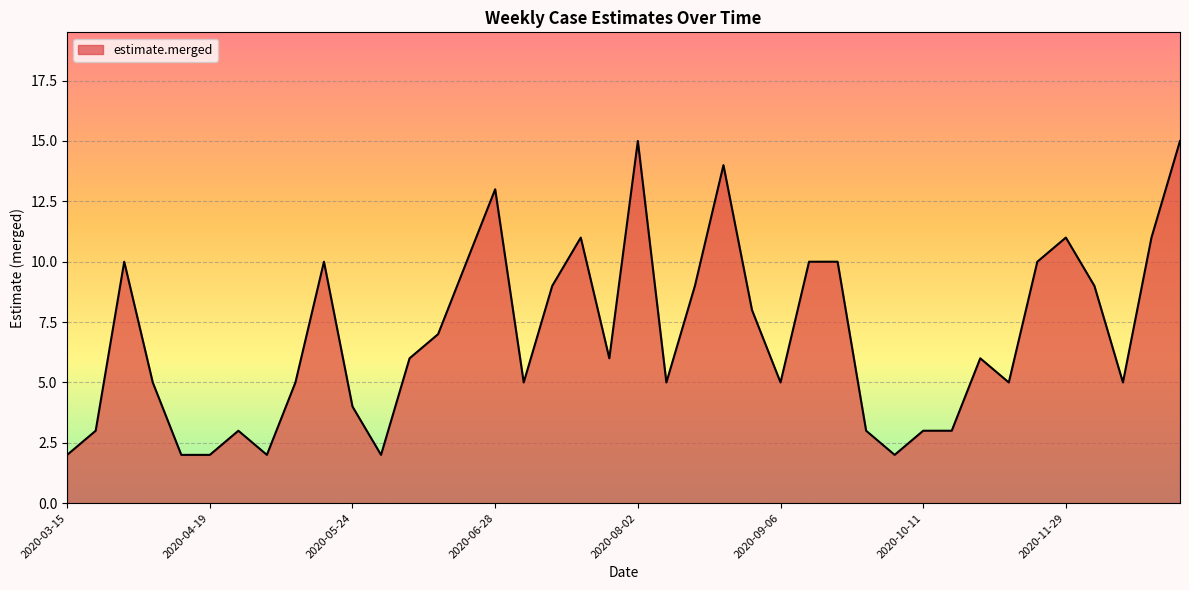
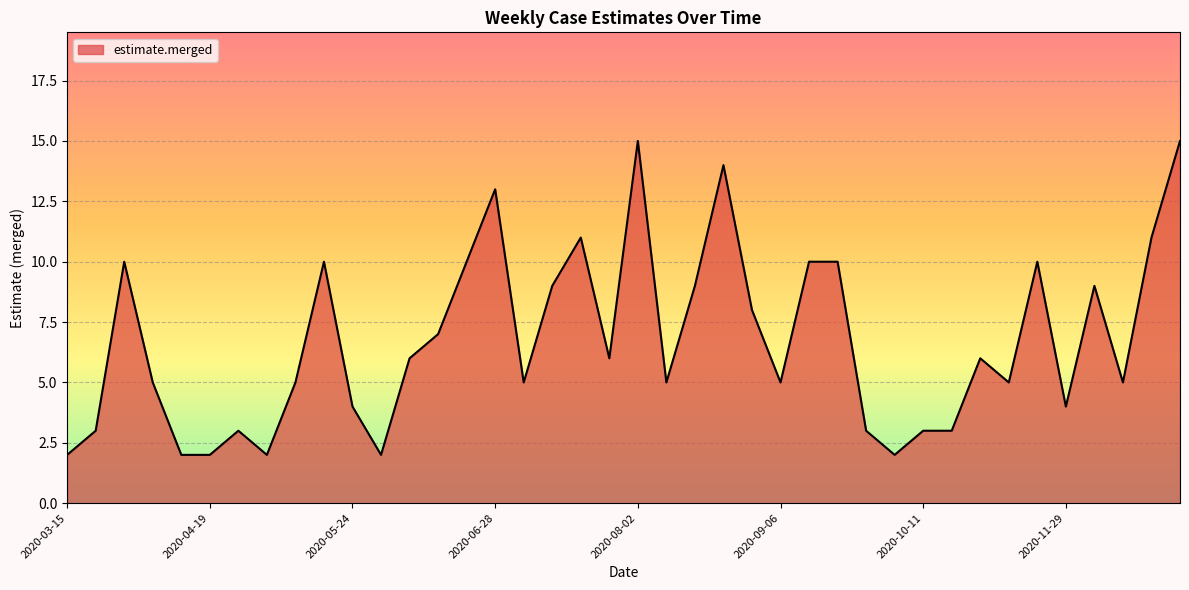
2020-11-29: 11 -> 4
